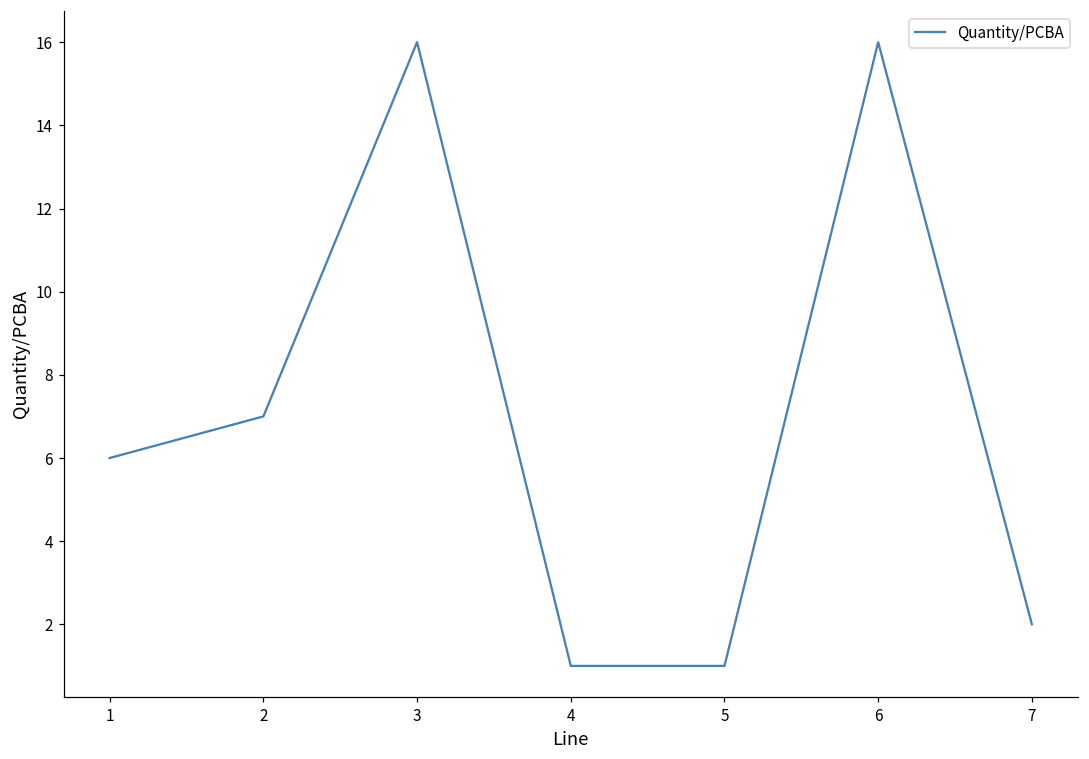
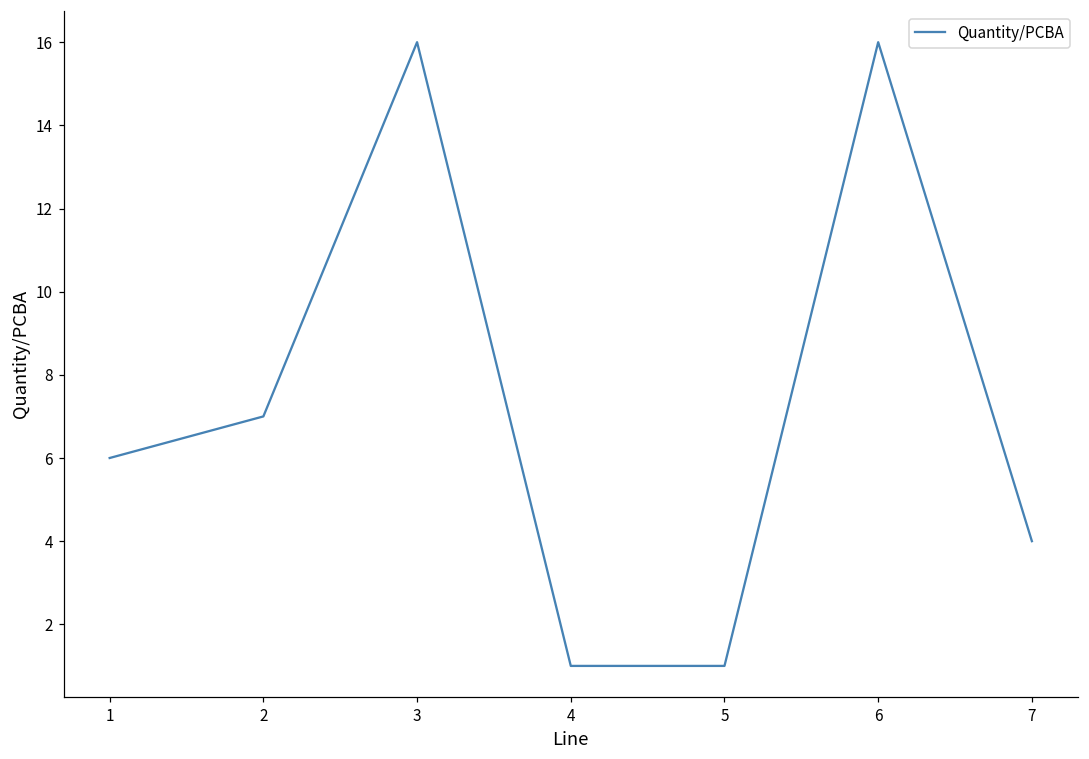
7: 2 -> 4
